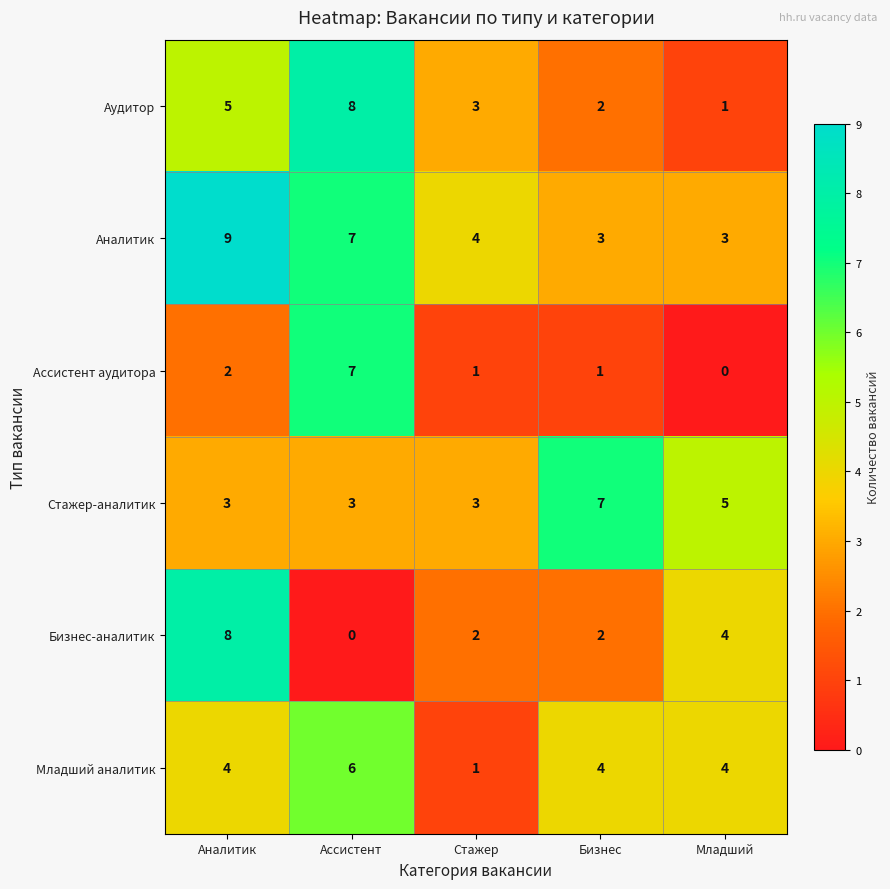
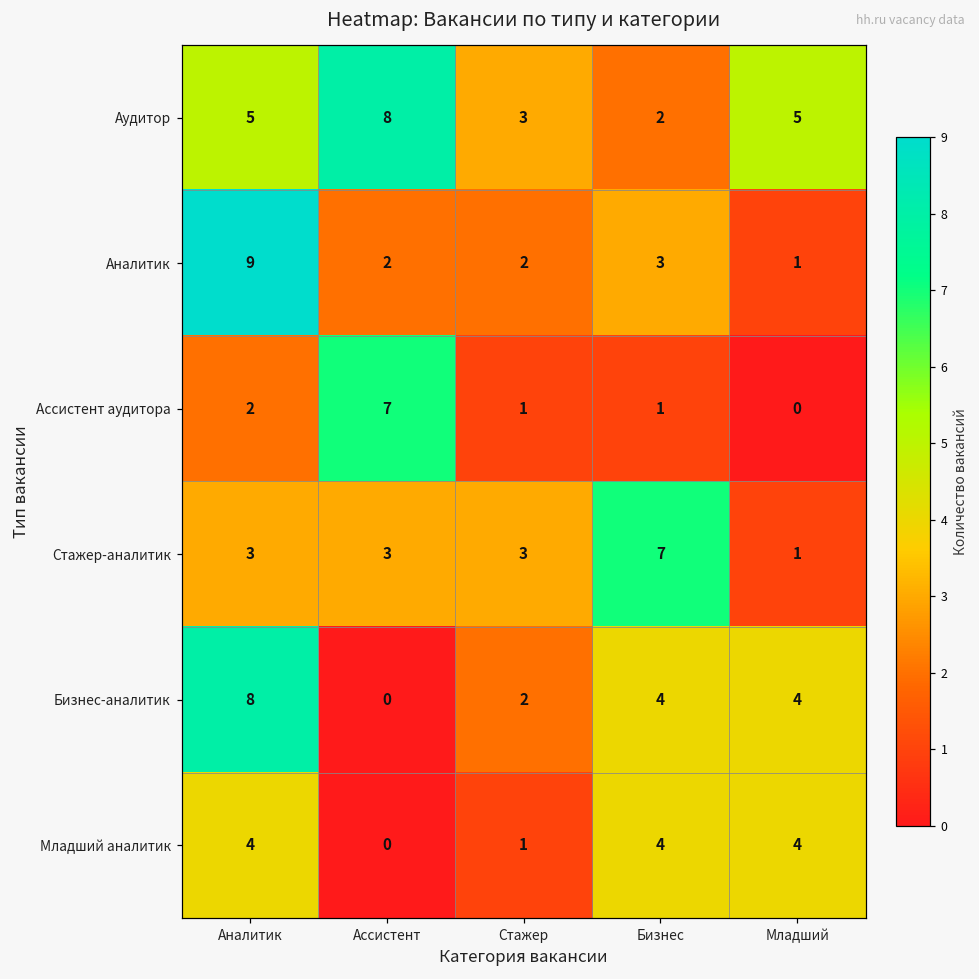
Аудитор, Младший: 1 -> 5
Аналитик, Ассистент: 7 -> 2
Аналитик, Стажер: 4 -> 2
Аналитик, Младший: 3 -> 1
Стажер-аналитик, Младший: 5 -> 1
Бизнес-аналитик, Бизнес: 2 -> 4
Младший аналитик, Ассистент: 6 -> 0
